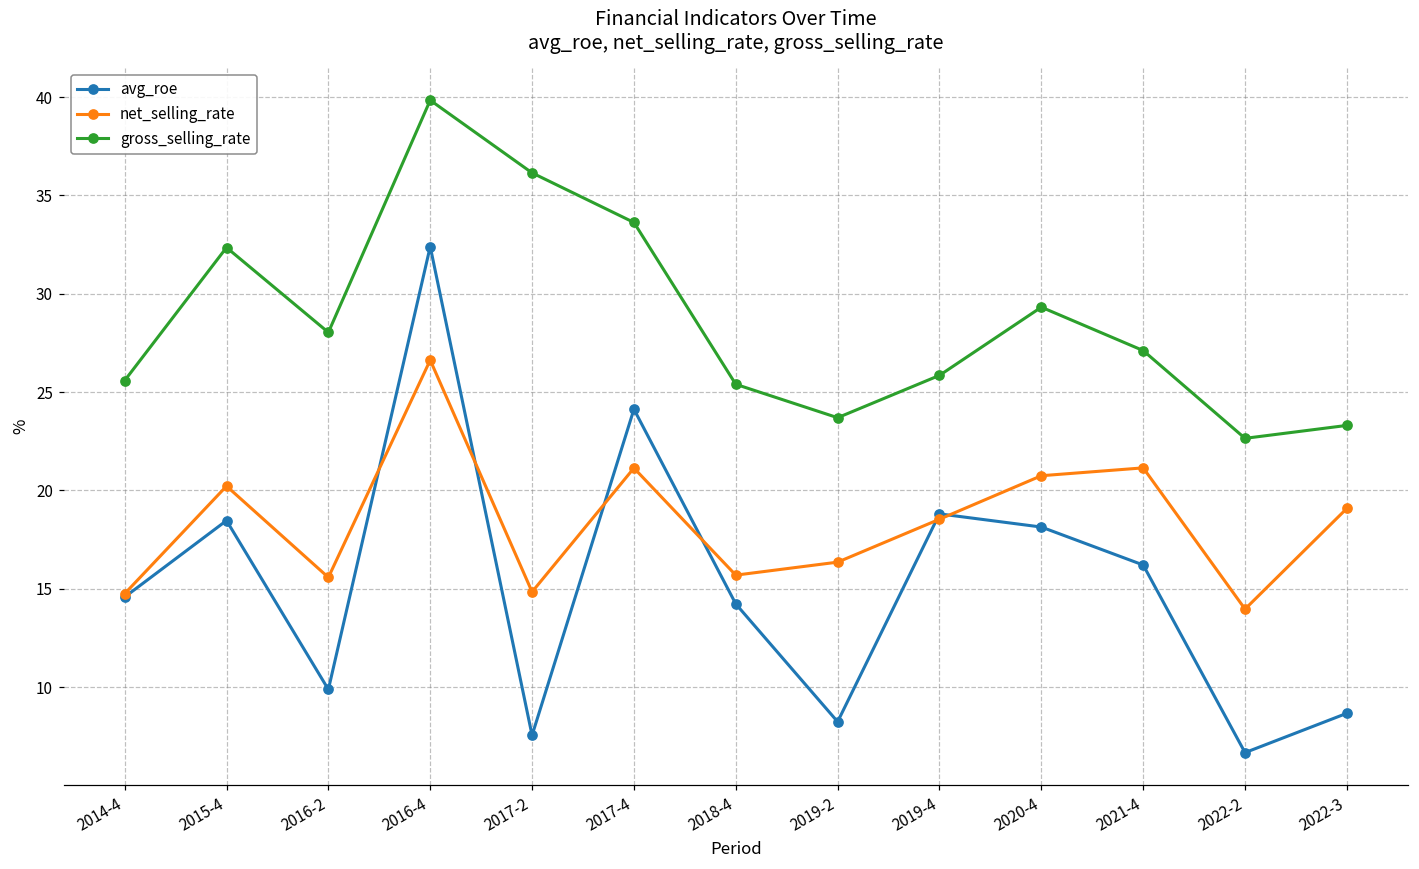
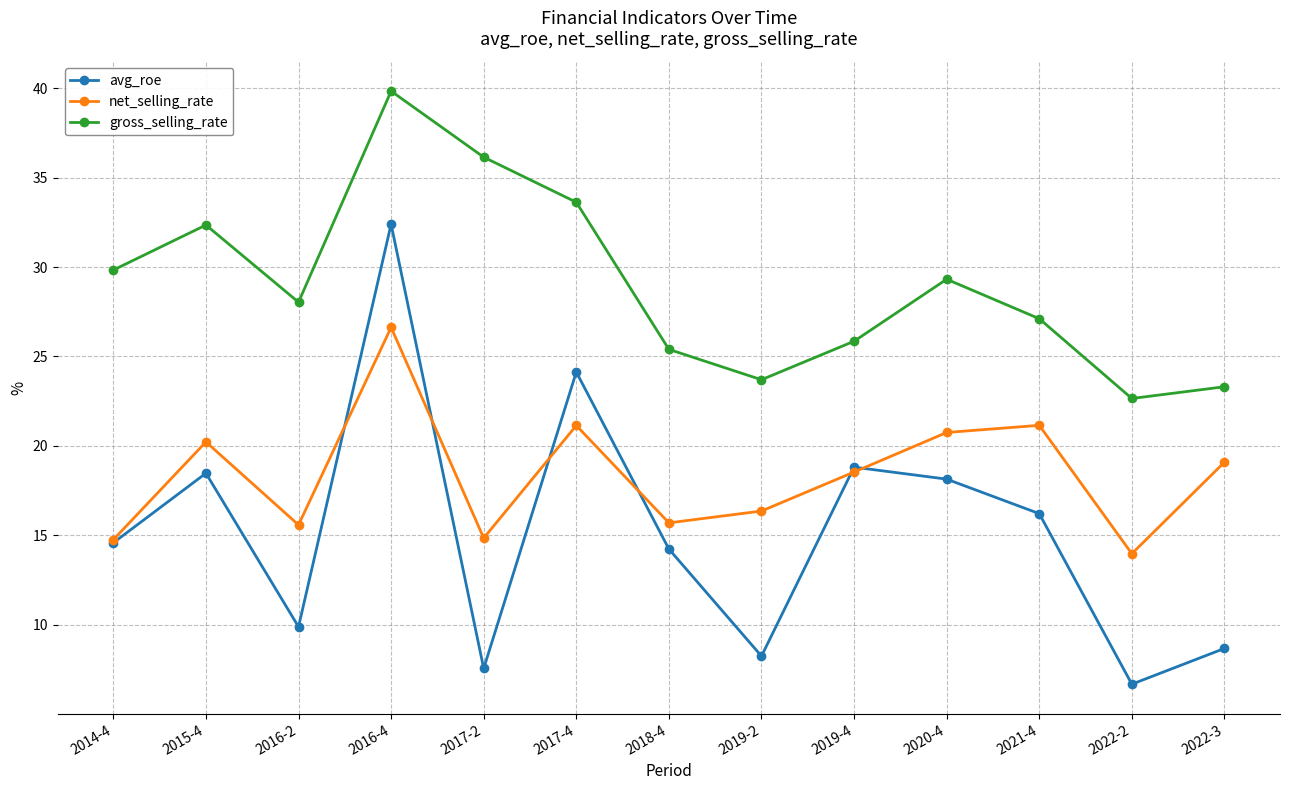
gross_selling_rate, 2014-4: 25.6 -> 29.8
